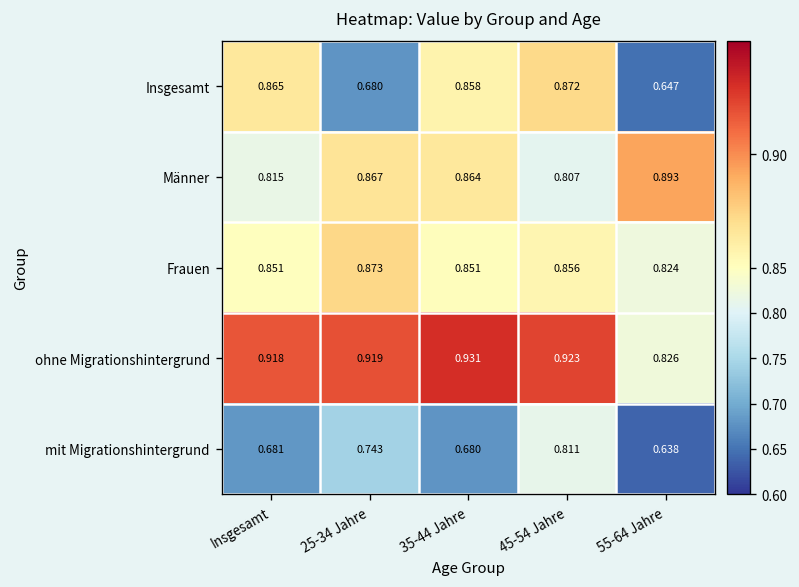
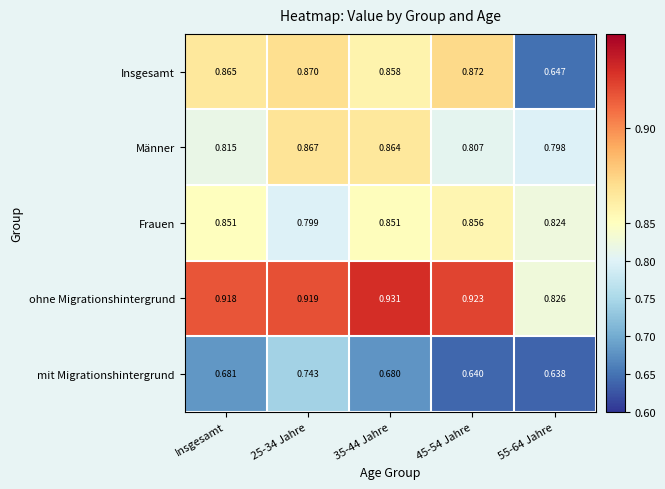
Insgesamt, 25-34 Jahre: 0.680 -> 0.870
Männer, 55-64 Jahre: 0.893 -> 0.798
Frauen, 25-34 Jahre: 0.873 -> 0.799
mit Migrationshintergrund, 45-54 Jahre: 0.811 -> 0.640
